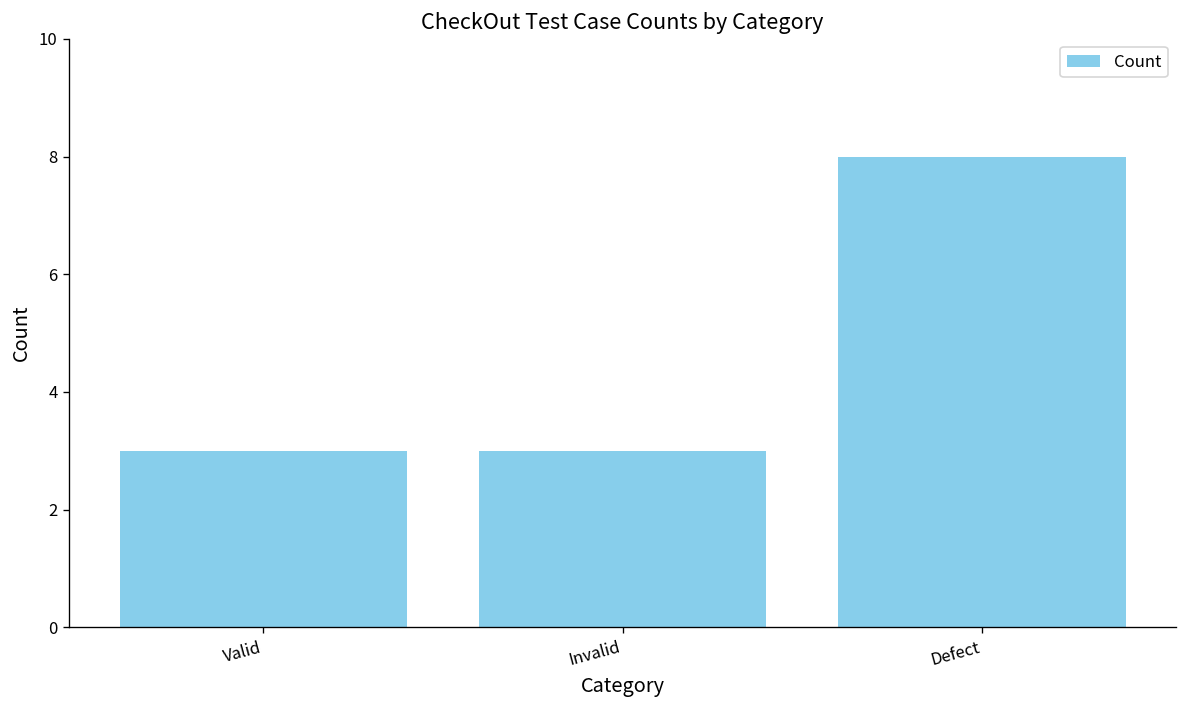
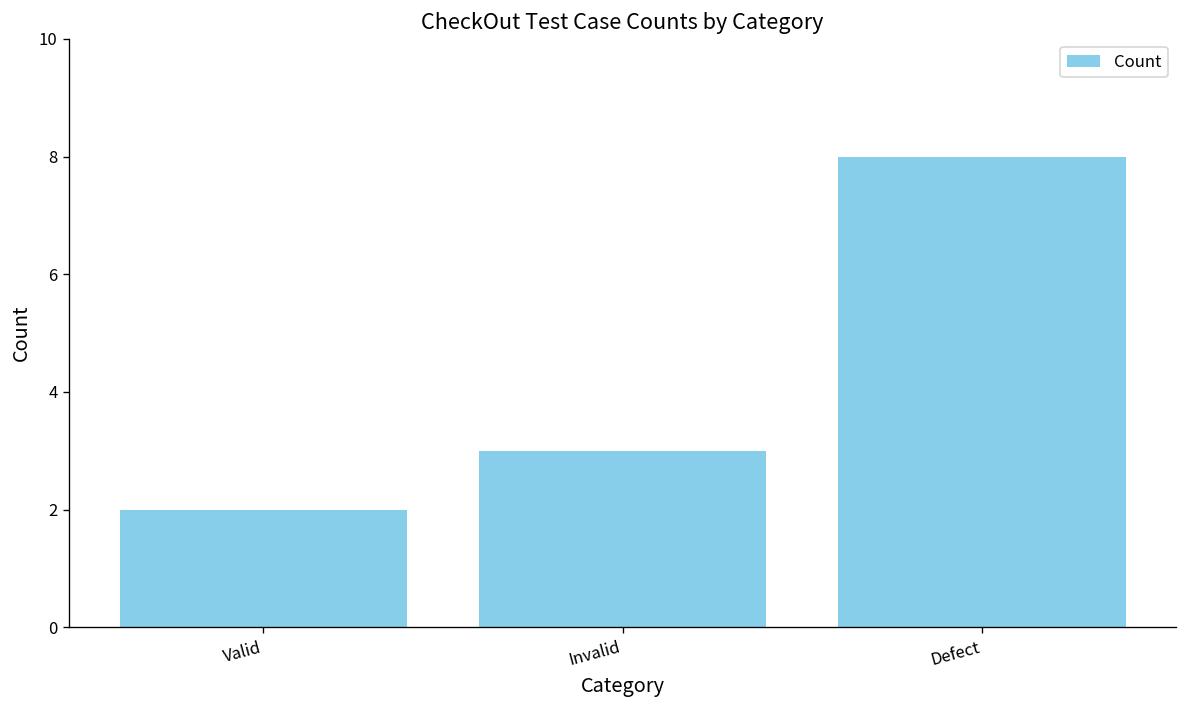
Valid: 3 -> 2
